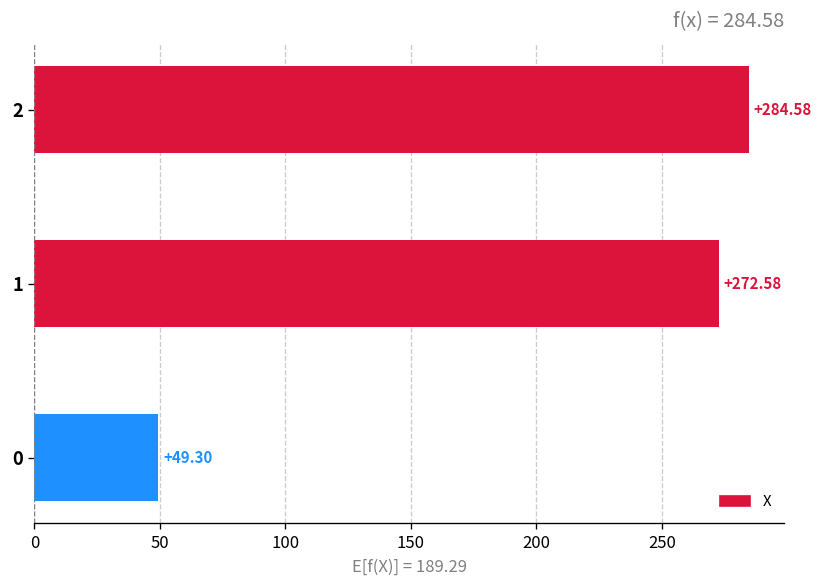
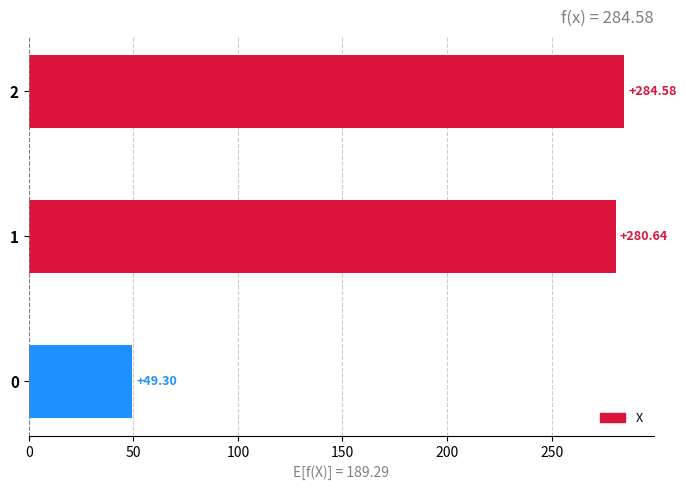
1: +272.58 -> +280.64
